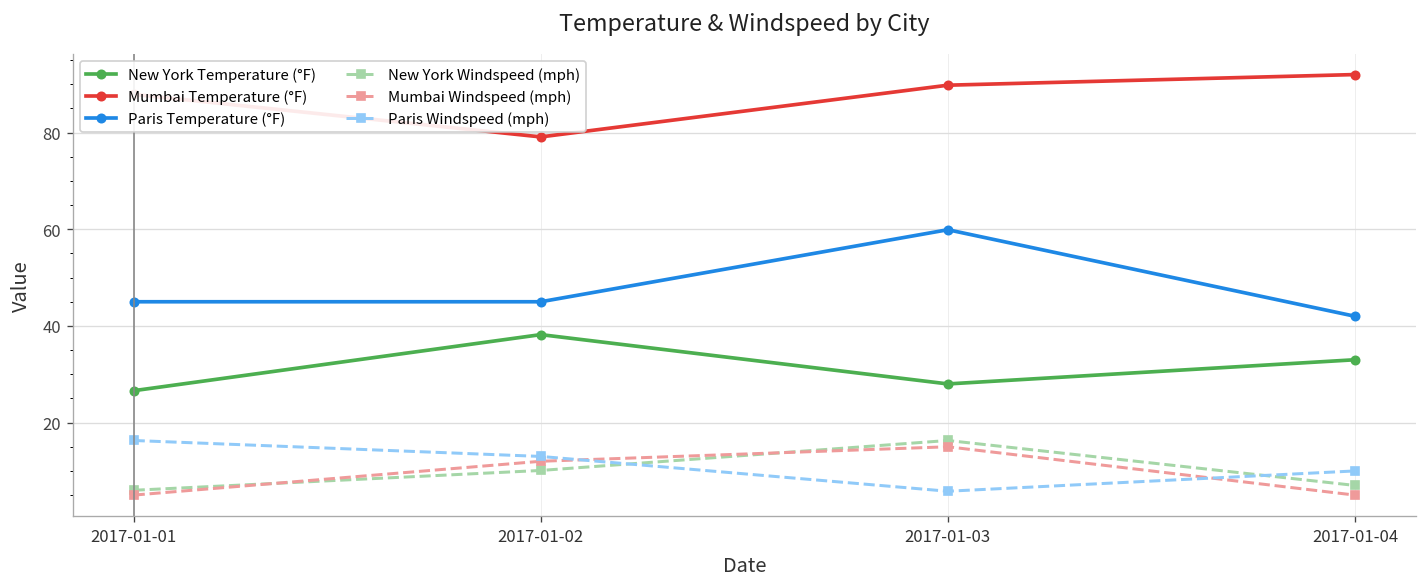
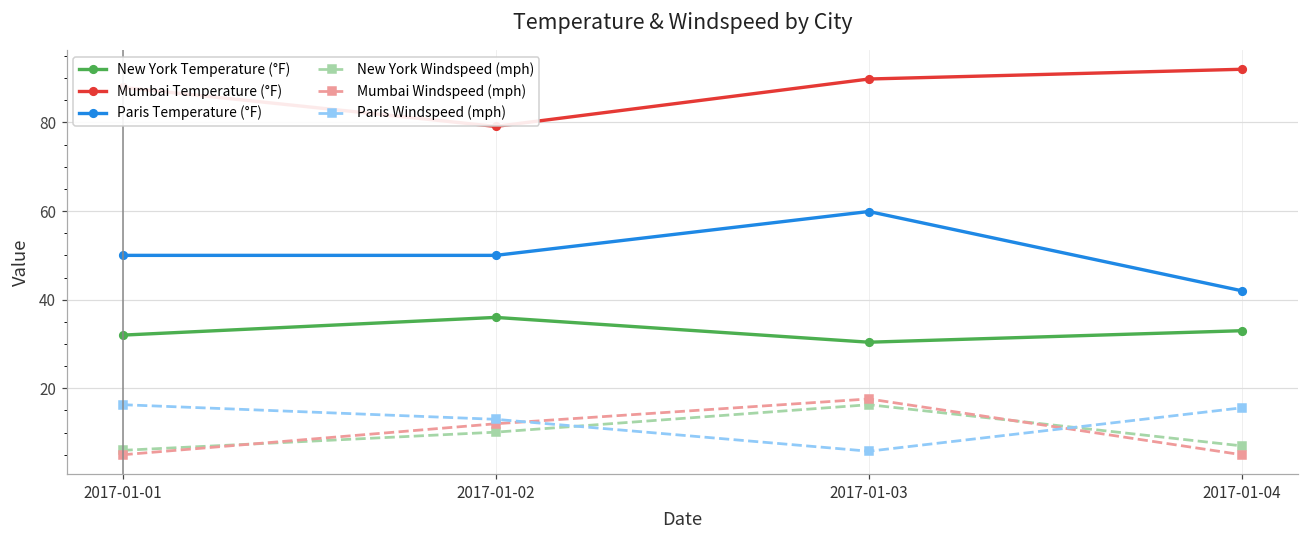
New York Temperature (°F), 2017-01-01: 27 -> 32
Paris Temperature (°F), 2017-01-01: 45 -> 50
New York Temperature (°F), 2017-01-02: 38 -> 36
Paris Temperature (°F), 2017-01-02: 45 -> 50
New York Temperature (°F), 2017-01-03: 28 -> 30
Mumbai Windspeed (mph), 2017-01-03: 15 -> 18
Paris Windspeed (mph), 2017-01-04: 10 -> 16
